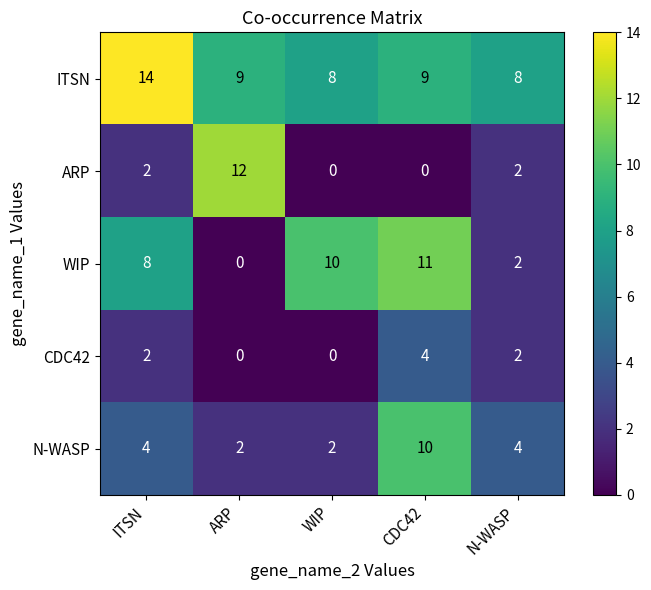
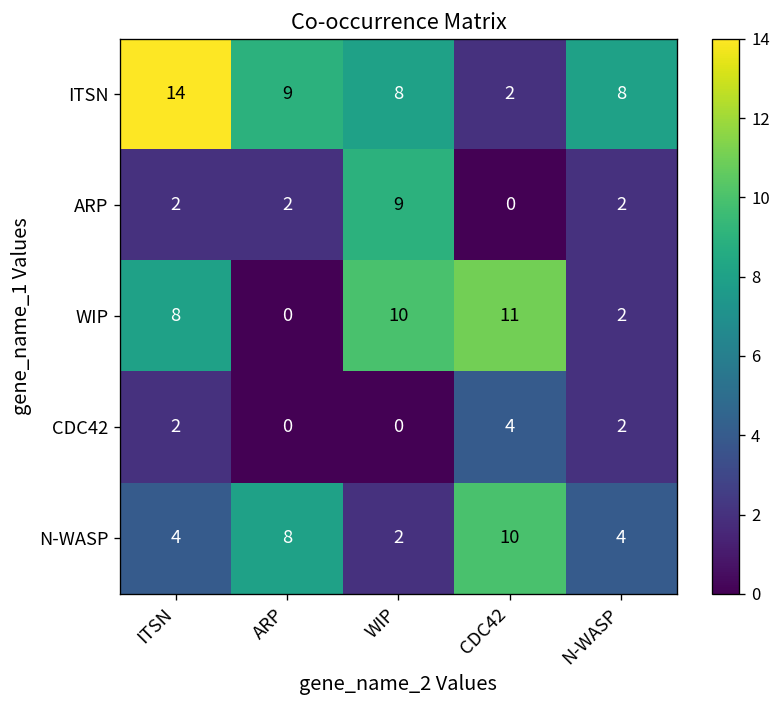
ITSN, CDC42: 9 -> 2
ARP, ARP: 12 -> 2
ARP, WIP: 0 -> 9
N-WASP, ARP: 2 -> 8
